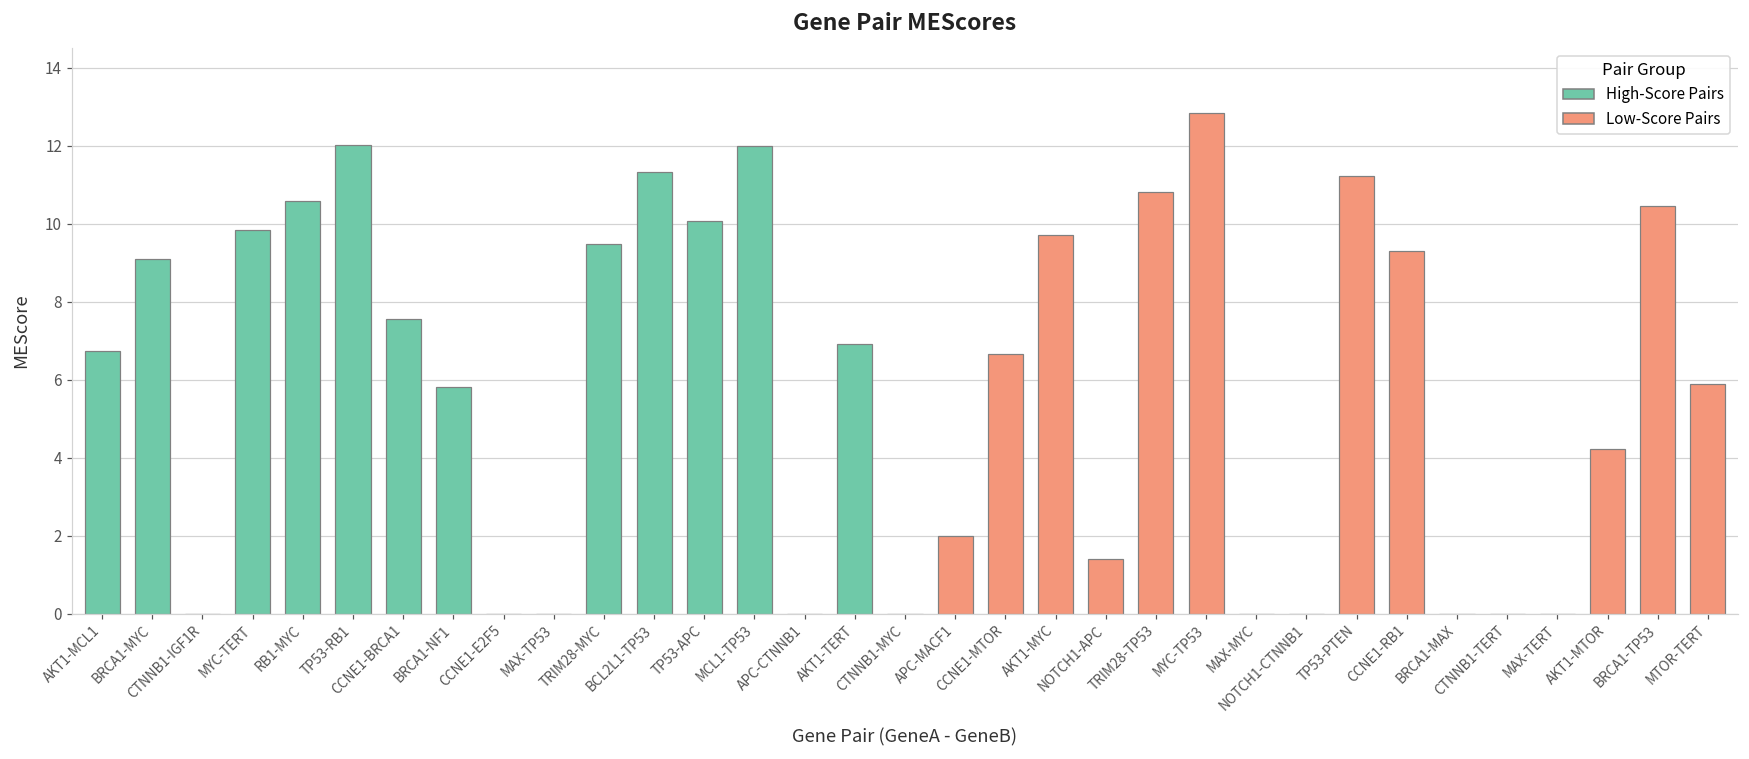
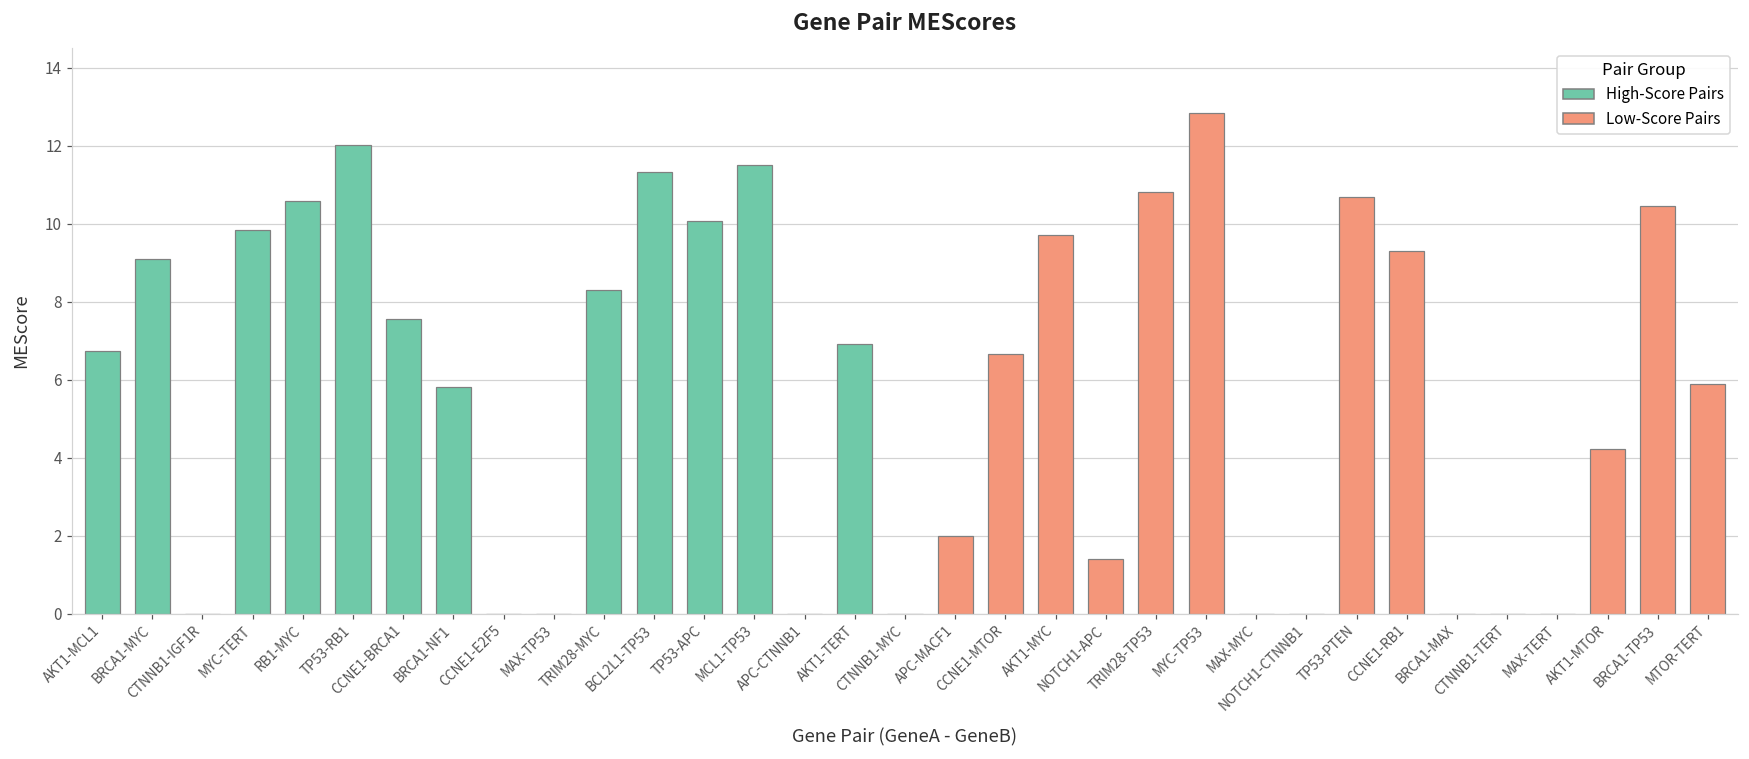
High-Score Pairs, TRIM28-MYC: 9.5 -> 8.3
High-Score Pairs, MCL1-TP53: 12.0 -> 11.5
Low-Score Pairs, TP53-PTEN: 11.2 -> 10.7
